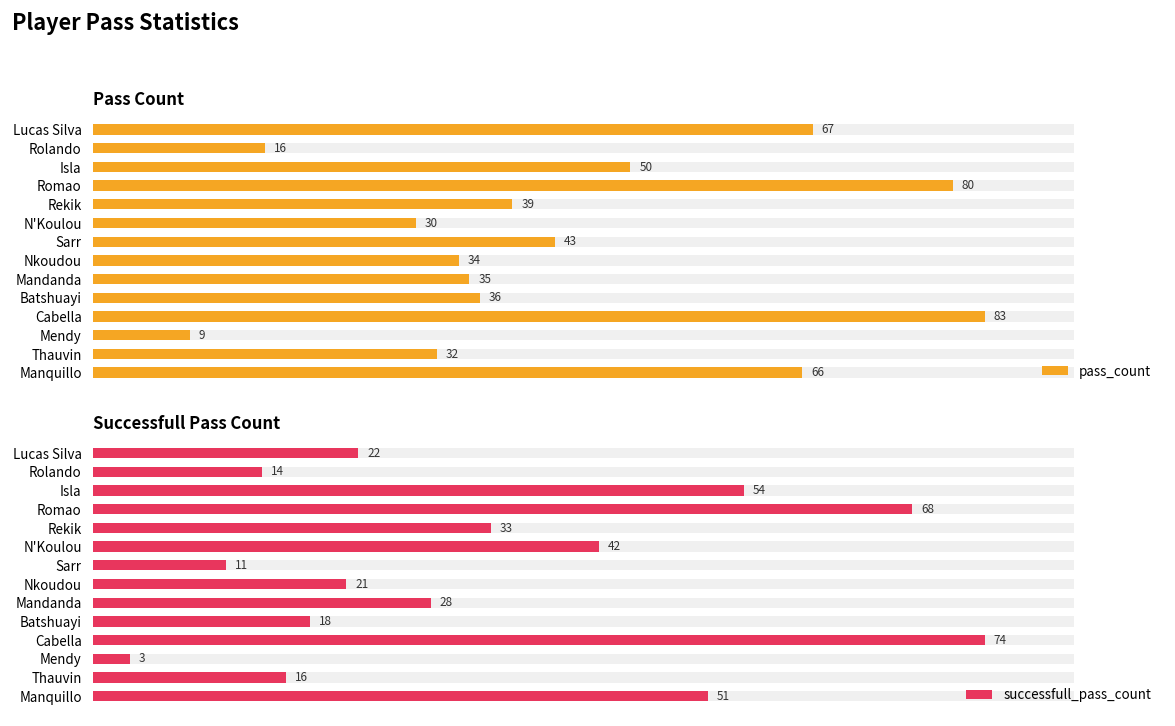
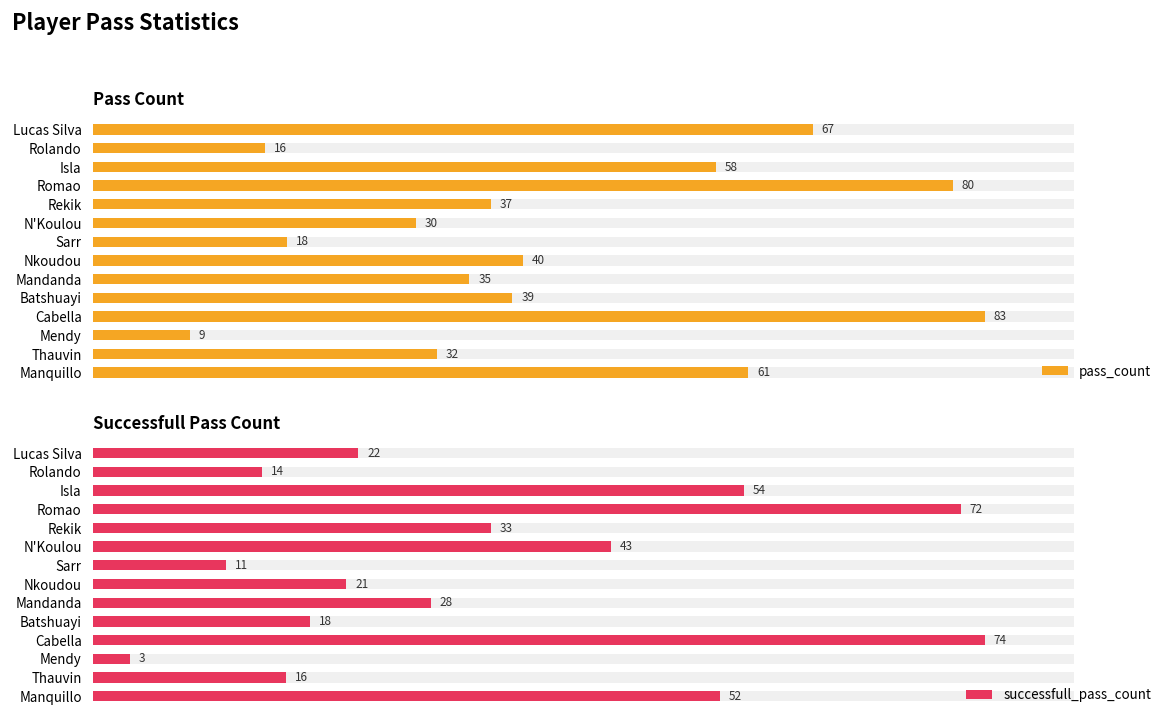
Pass Count, pass_count, Isla: 50 -> 58
Pass Count, pass_count, Rekik: 39 -> 37
Pass Count, pass_count, Sarr: 43 -> 18
Pass Count, pass_count, Nkoudou: 34 -> 40
Pass Count, pass_count, Batshuayi: 36 -> 39
Pass Count, pass_count, Manquillo: 66 -> 61
Successfull Pass Count, successfull_pass_count, Romao: 68 -> 72
Successfull Pass Count, successfull_pass_count, N'Koulou: 42 -> 43
Successfull Pass Count, successfull_pass_count, Manquillo: 51 -> 52
